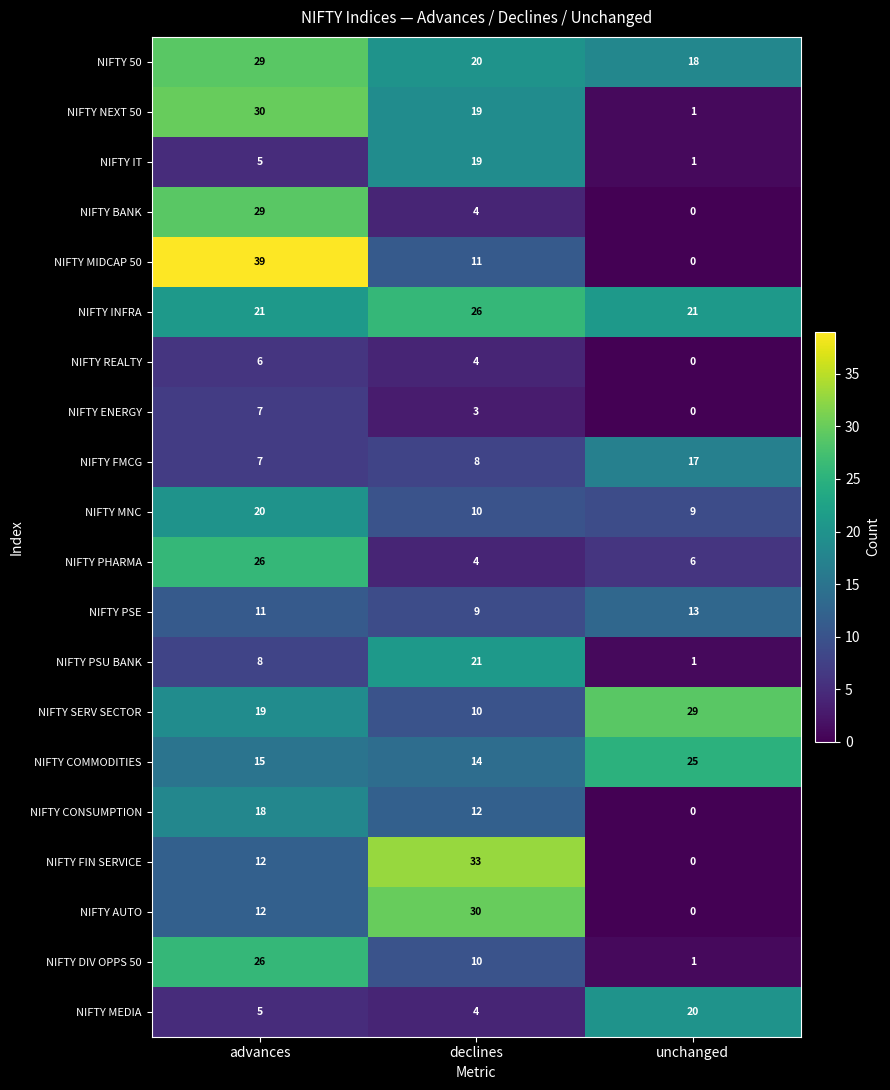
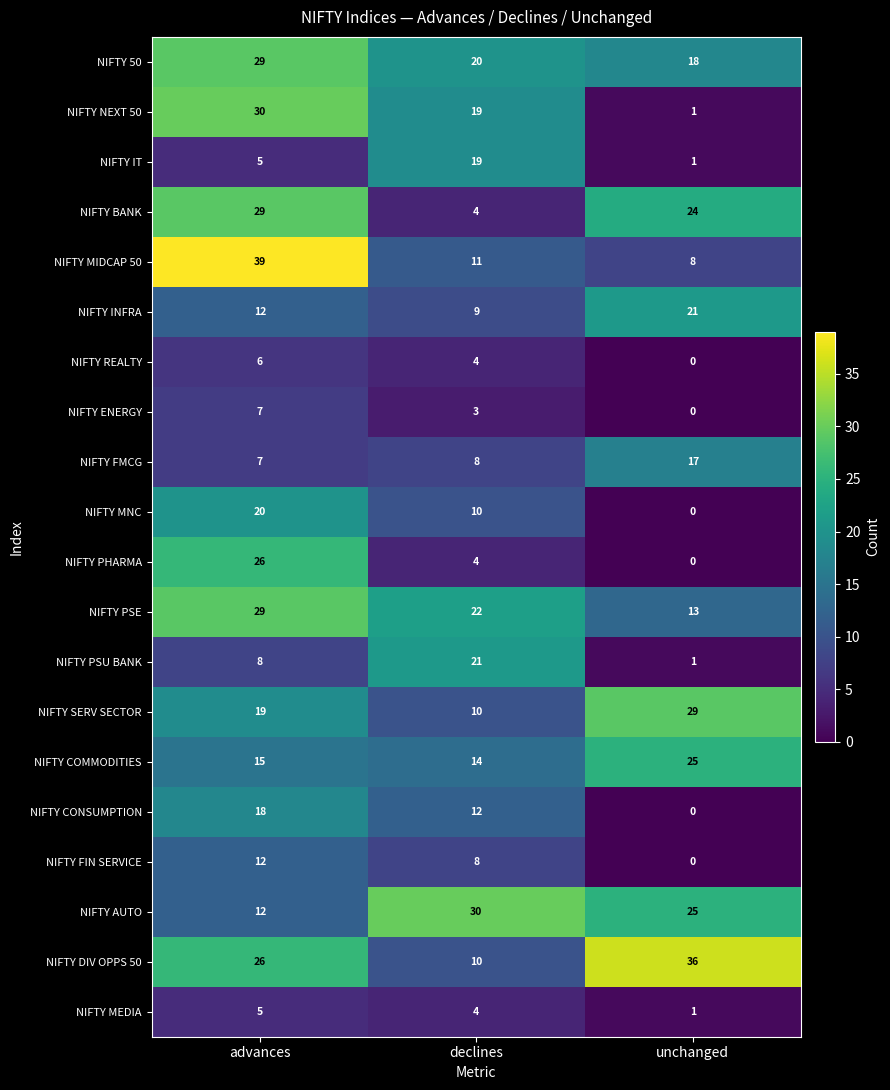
NIFTY BANK, unchanged: 0 -> 24
NIFTY MIDCAP 50, unchanged: 0 -> 8
NIFTY INFRA, advances: 21 -> 12
NIFTY INFRA, declines: 26 -> 9
NIFTY MNC, unchanged: 9 -> 0
NIFTY PHARMA, unchanged: 6 -> 0
NIFTY PSE, advances: 11 -> 29
NIFTY PSE, declines: 9 -> 22
NIFTY FIN SERVICE, declines: 33 -> 8
NIFTY AUTO, unchanged: 0 -> 25
NIFTY DIV OPPS 50, unchanged: 1 -> 36
NIFTY MEDIA, unchanged: 20 -> 1
